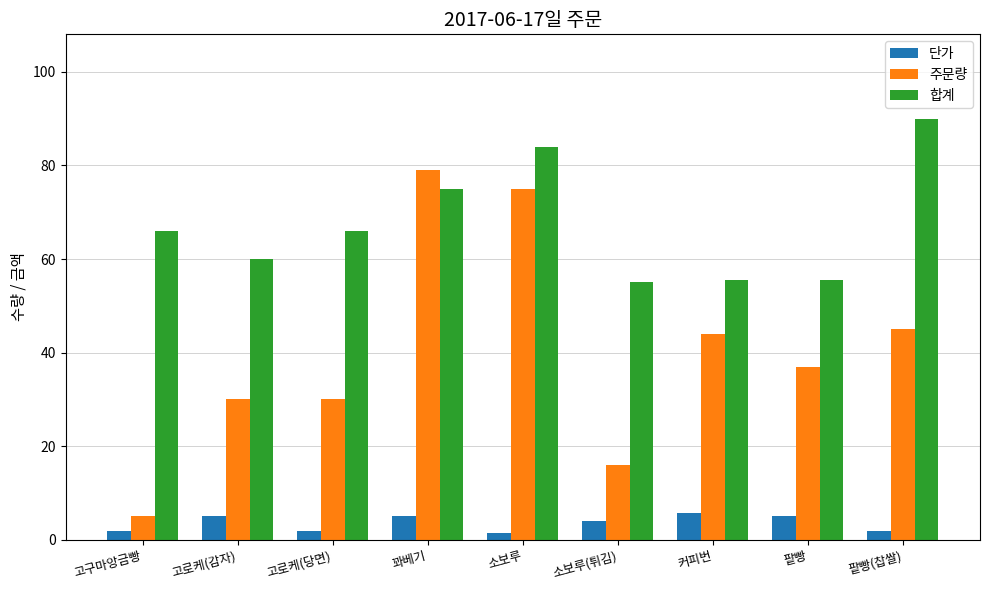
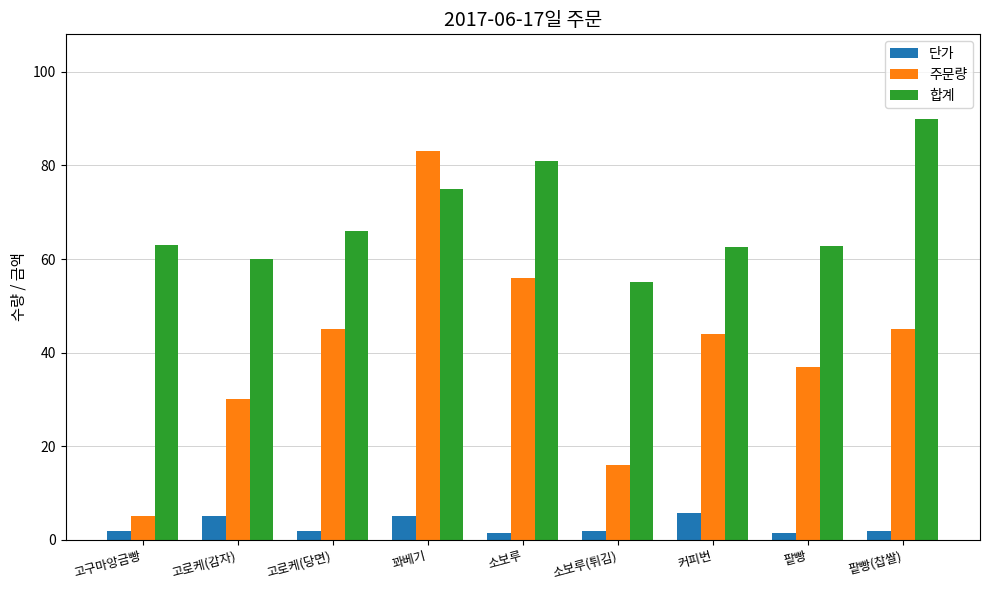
합계, 고구마앙금빵: 66 -> 63
주문량, 고로케(당면): 30 -> 45
주문량, 꽈베기: 79 -> 83
주문량, 소보루: 75 -> 56
합계, 소보루: 84 -> 81
단가, 소보루(튀김): 4 -> 2
합계, 커피번: 56 -> 63
단가, 팥빵: 5 -> 2
합계, 팥빵: 56 -> 63
